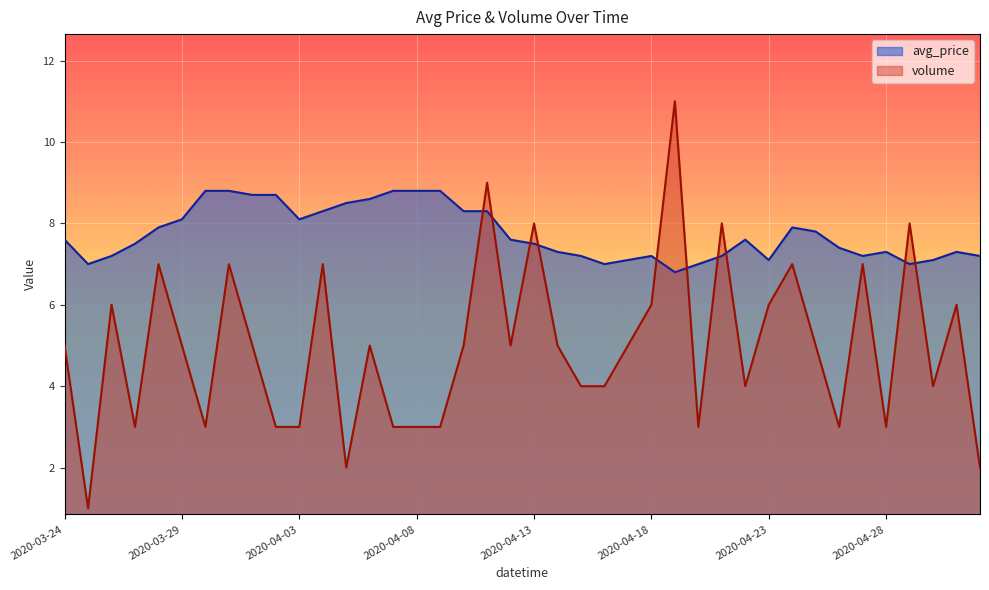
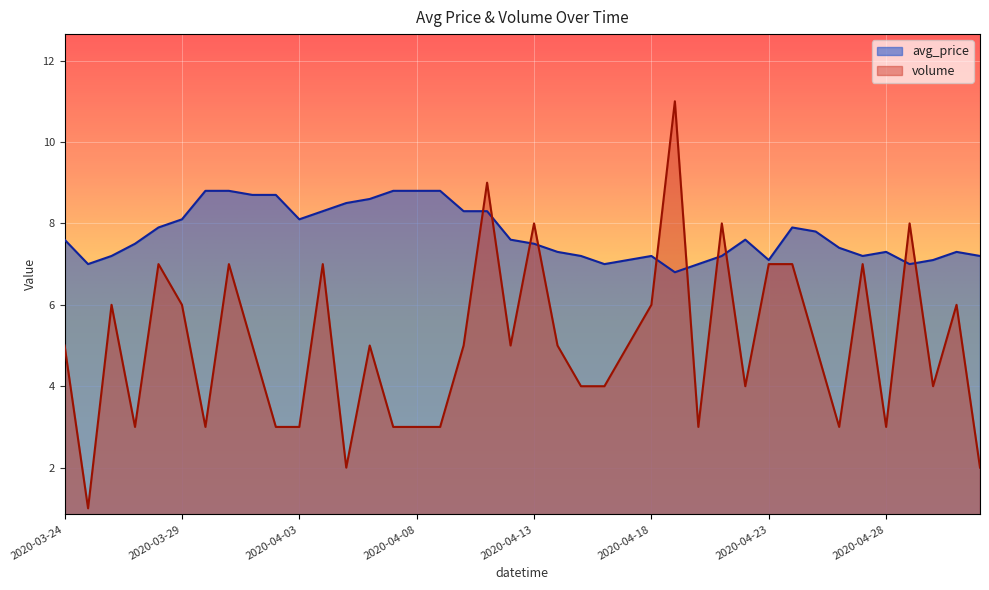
volume, 2020-03-29: 5 -> 6
volume, 2020-04-23: 6 -> 7
